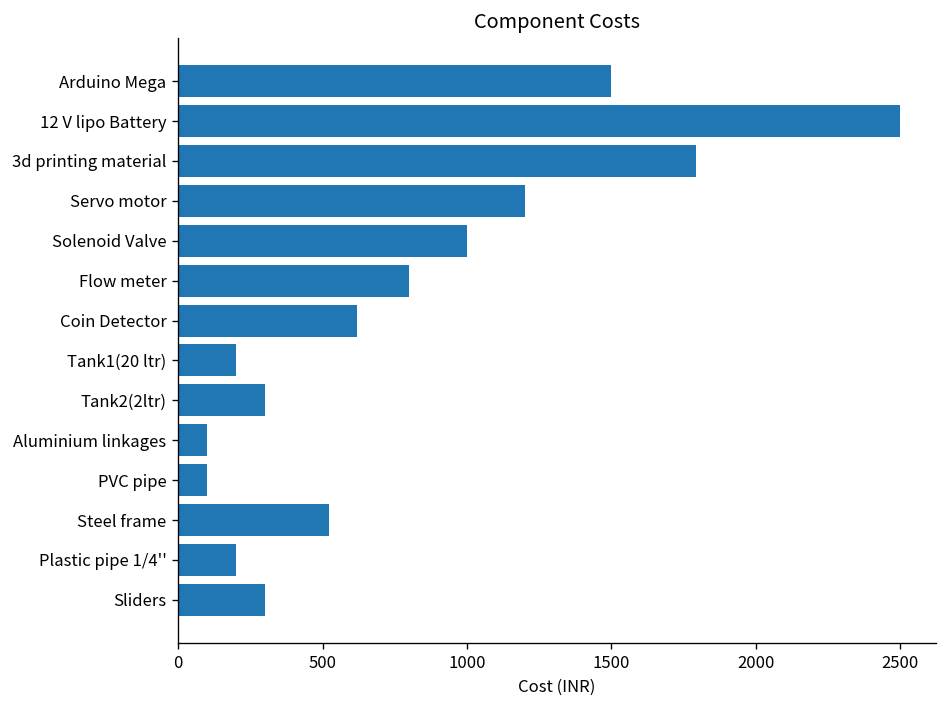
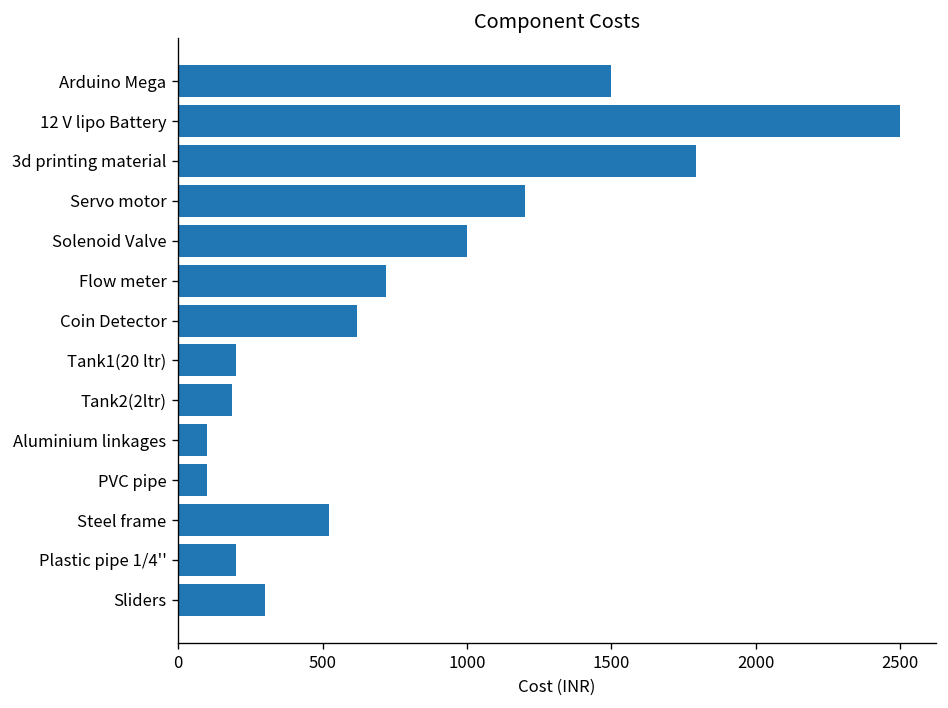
Flow meter: 800 -> 720
Tank2(2ltr): 300 -> 190
